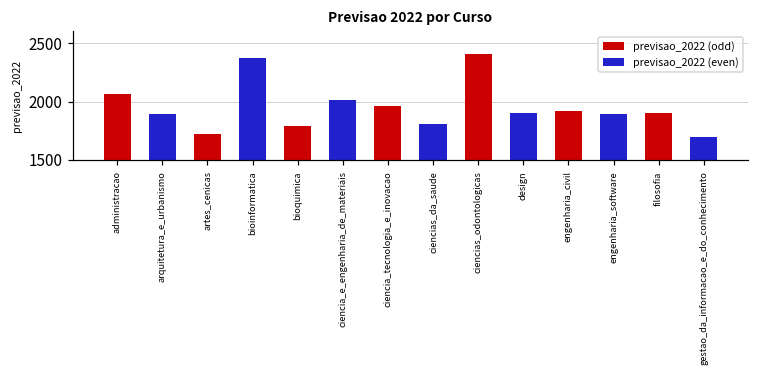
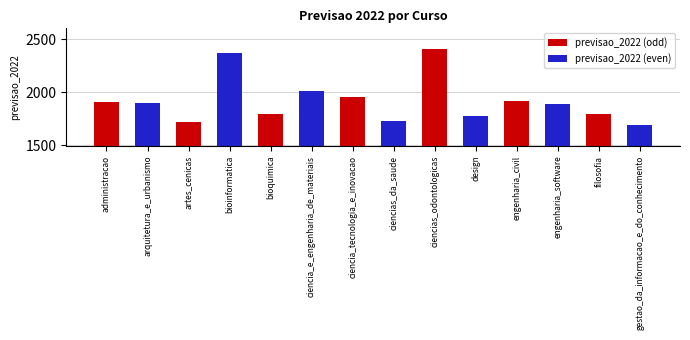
previsao_2022 (odd), administracao: 2070 -> 1910
previsao_2022 (even), ciencias_da_saude: 1810 -> 1730
previsao_2022 (even), design: 1900 -> 1780
previsao_2022 (odd), filosofia: 1900 -> 1800
